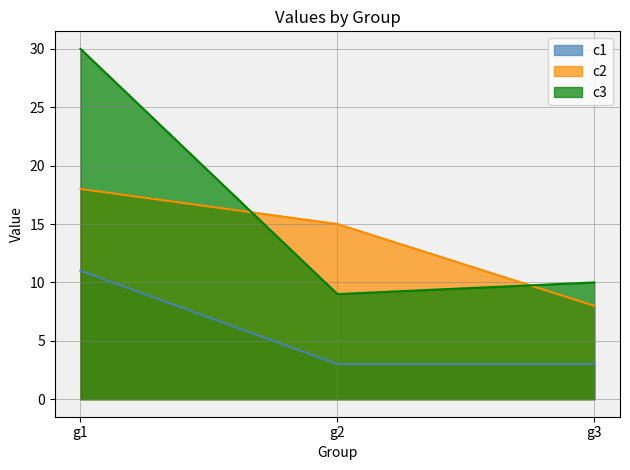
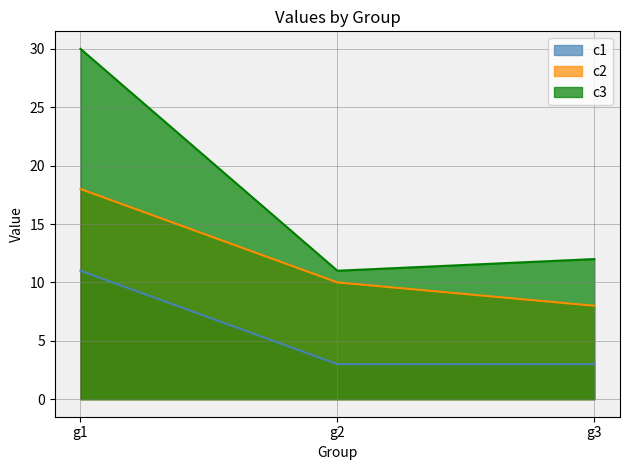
c2, g2: 15 -> 10
c3, g2: 9 -> 11
c3, g3: 10 -> 12
